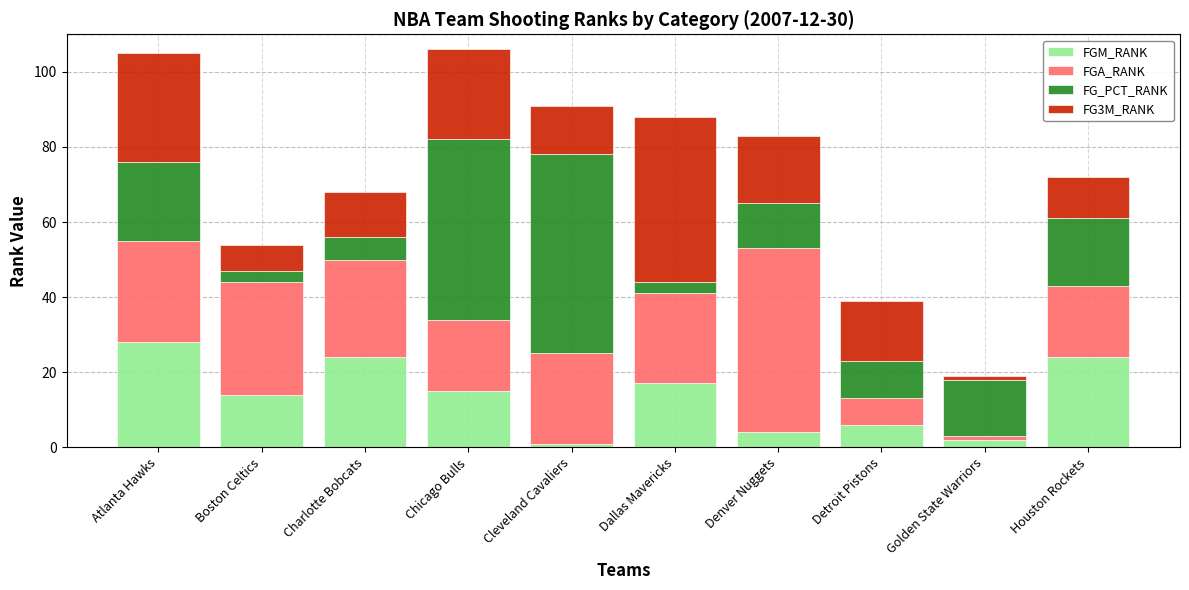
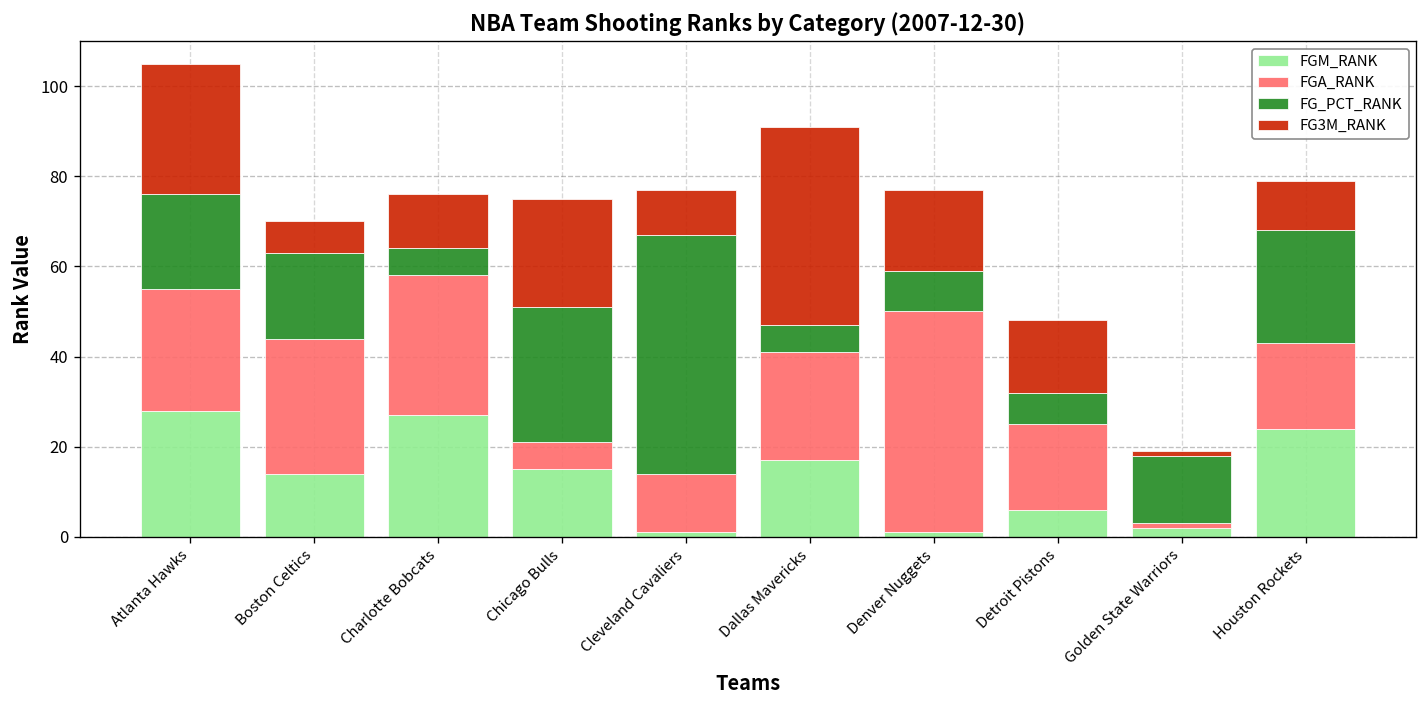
FG_PCT_RANK, Boston Celtics: 3 -> 19
FGM_RANK, Charlotte Bobcats: 24 -> 27
FGA_RANK, Charlotte Bobcats: 26 -> 31
FGA_RANK, Chicago Bulls: 19 -> 6
FG_PCT_RANK, Chicago Bulls: 48 -> 30
FGA_RANK, Cleveland Cavaliers: 24 -> 13
FG3M_RANK, Cleveland Cavaliers: 13 -> 10
FG_PCT_RANK, Dallas Mavericks: 3 -> 6
FGM_RANK, Denver Nuggets: 4 -> 1
FG_PCT_RANK, Denver Nuggets: 12 -> 9
FGA_RANK, Detroit Pistons: 7 -> 19
FG_PCT_RANK, Detroit Pistons: 10 -> 7
FG_PCT_RANK, Houston Rockets: 18 -> 25
